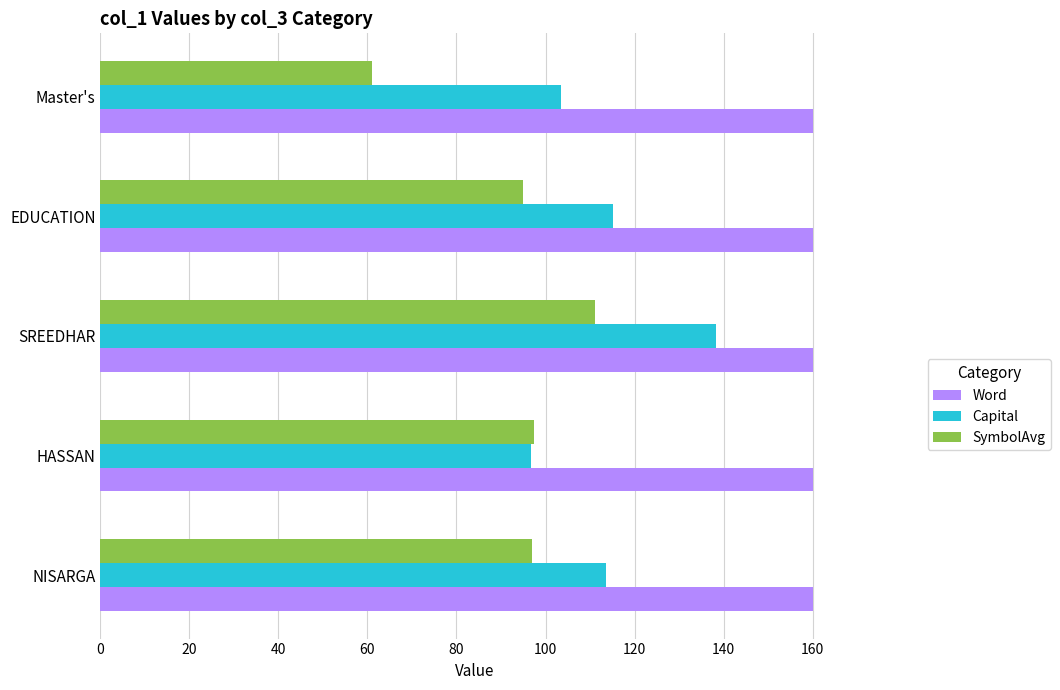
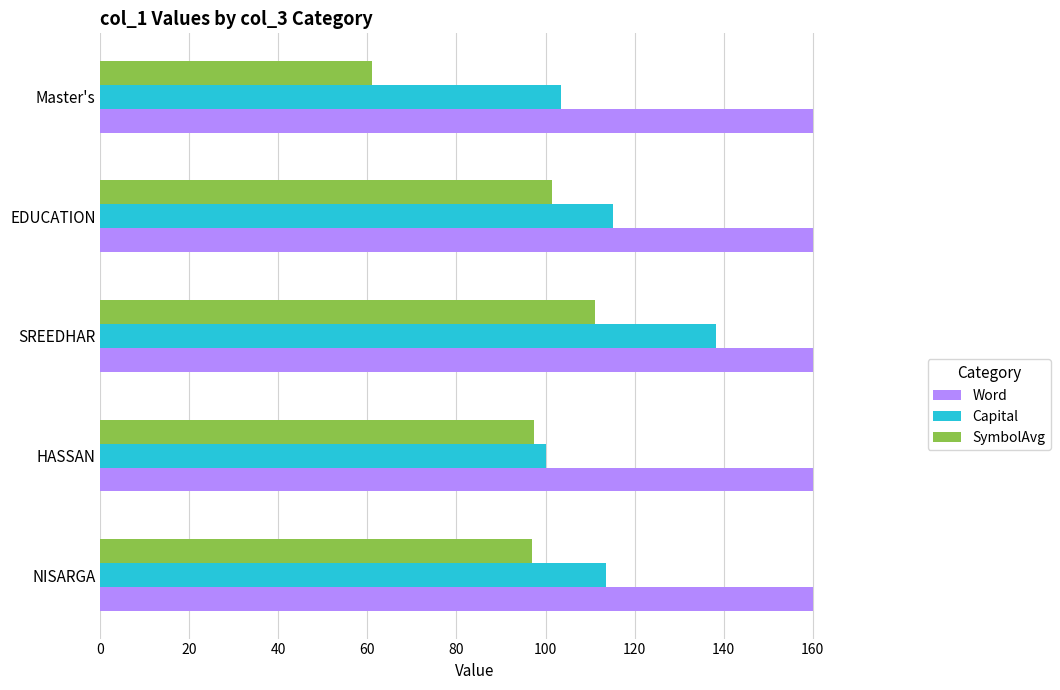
SymbolAvg, EDUCATION: 95 -> 101
Capital, HASSAN: 97 -> 100
